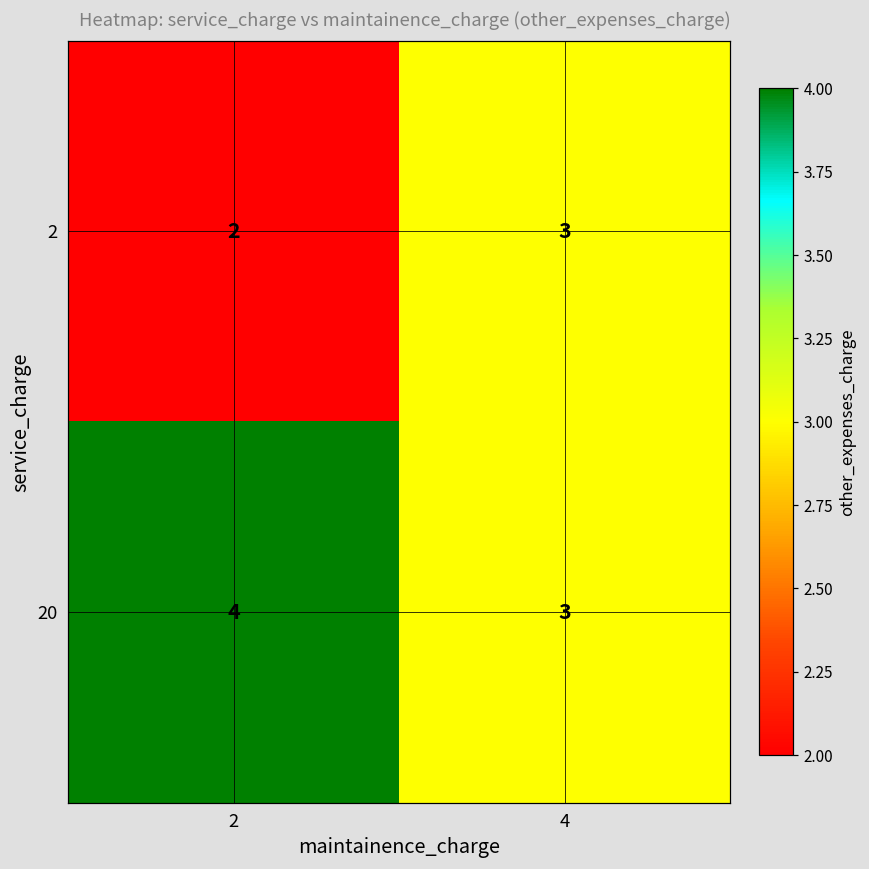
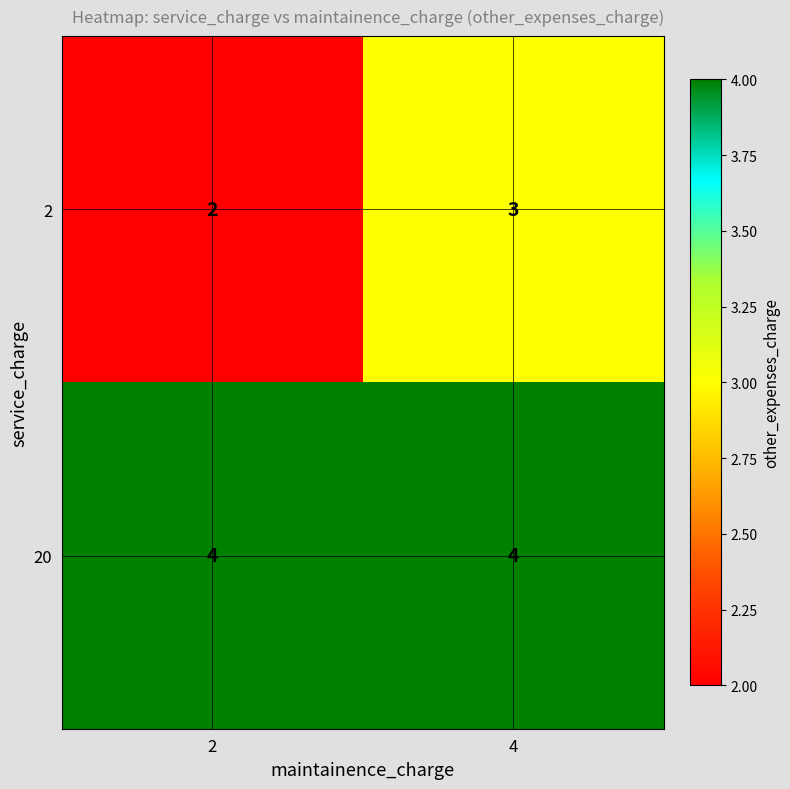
20, 4: 3 -> 4
